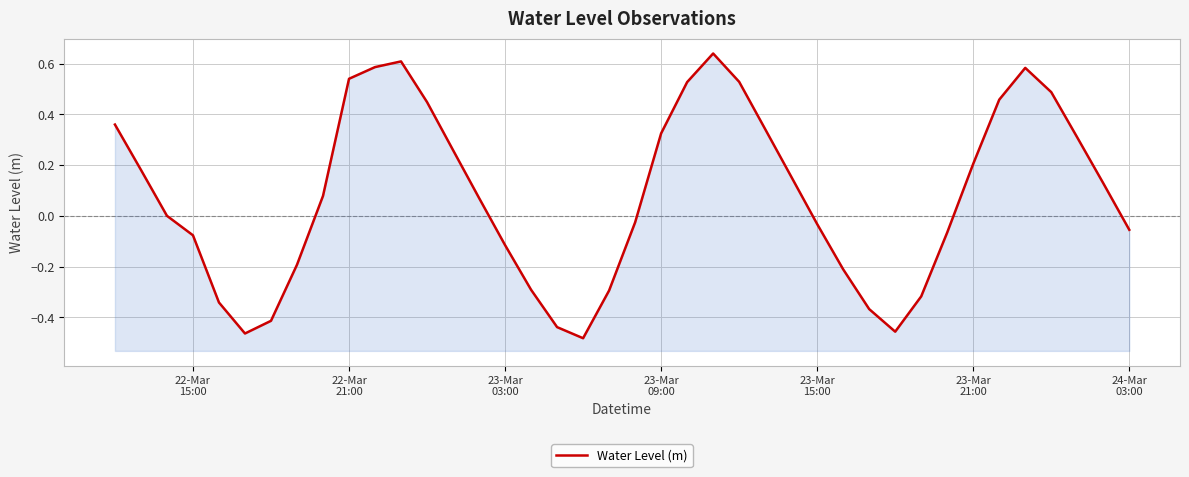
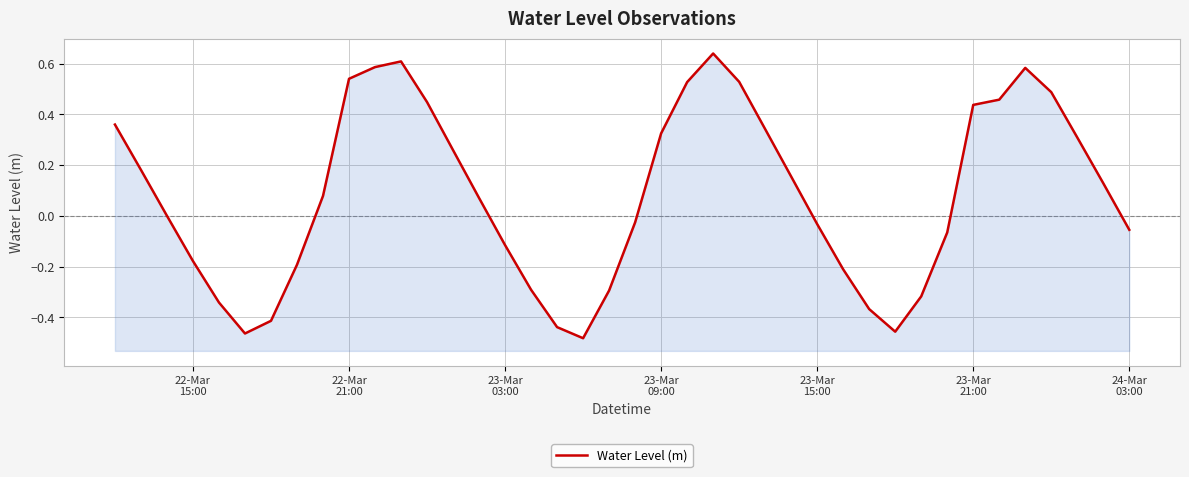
22-Mar 15:00: -0.08 -> -0.18
23-Mar 21:00: 0.21 -> 0.44
